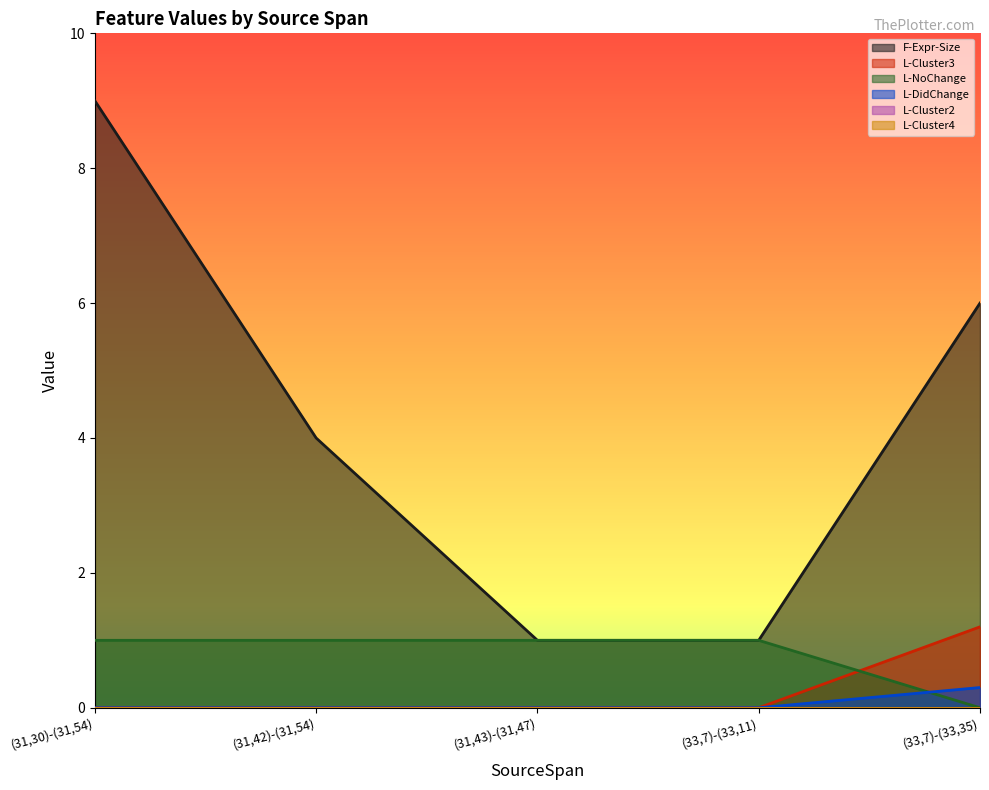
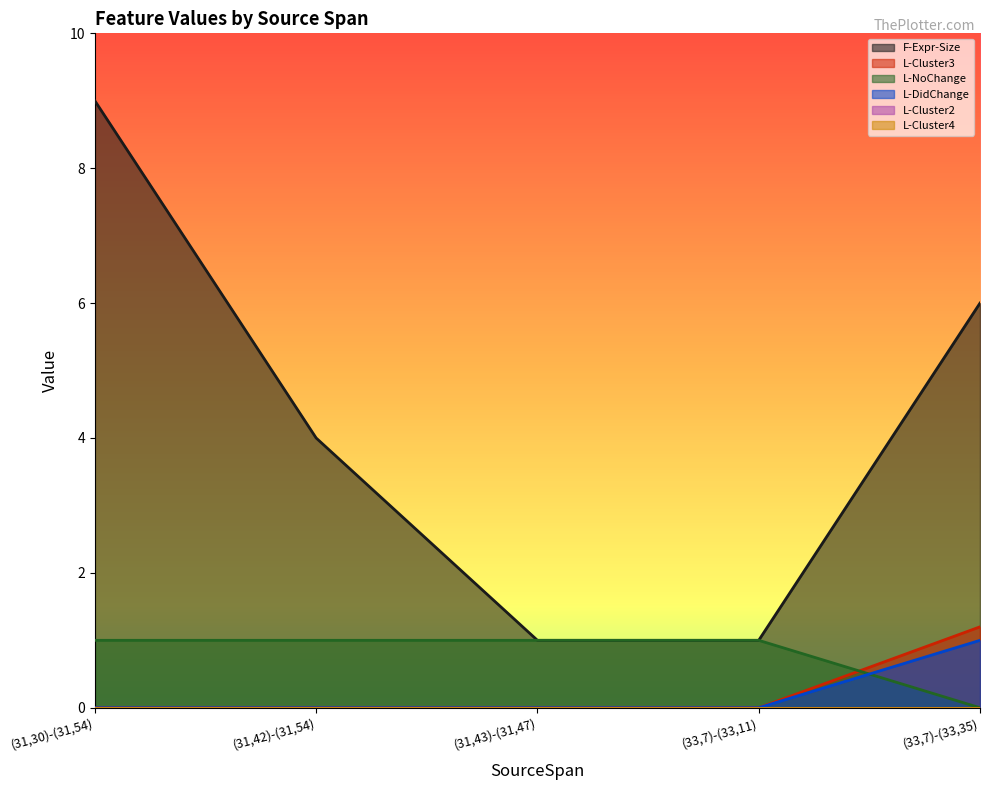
L-DidChange, (33,7)-(33,35): 0.3 -> 1.0
